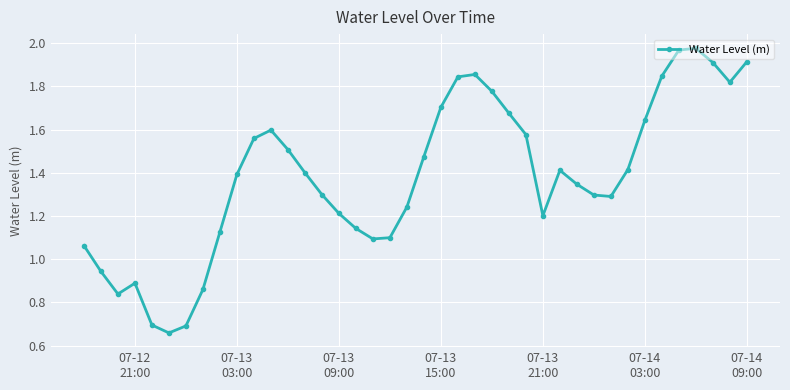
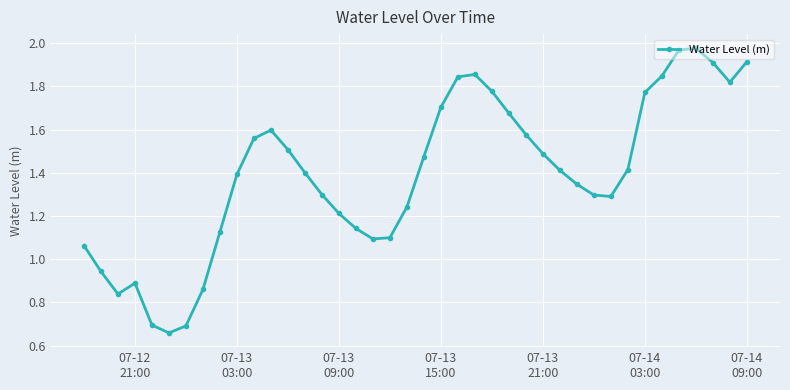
07-13 21:00: 1.20 -> 1.49
07-14 03:00: 1.64 -> 1.77
